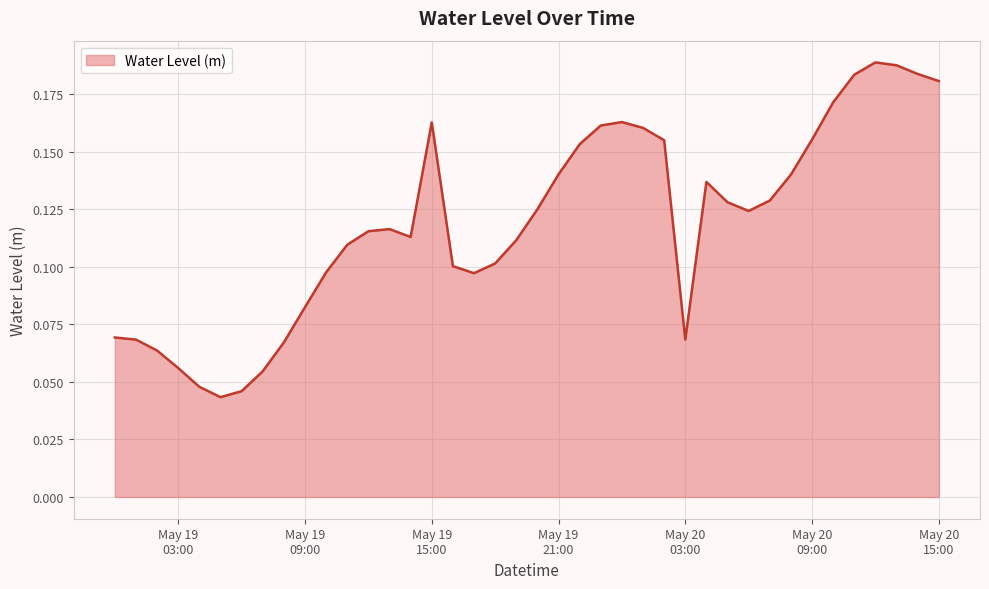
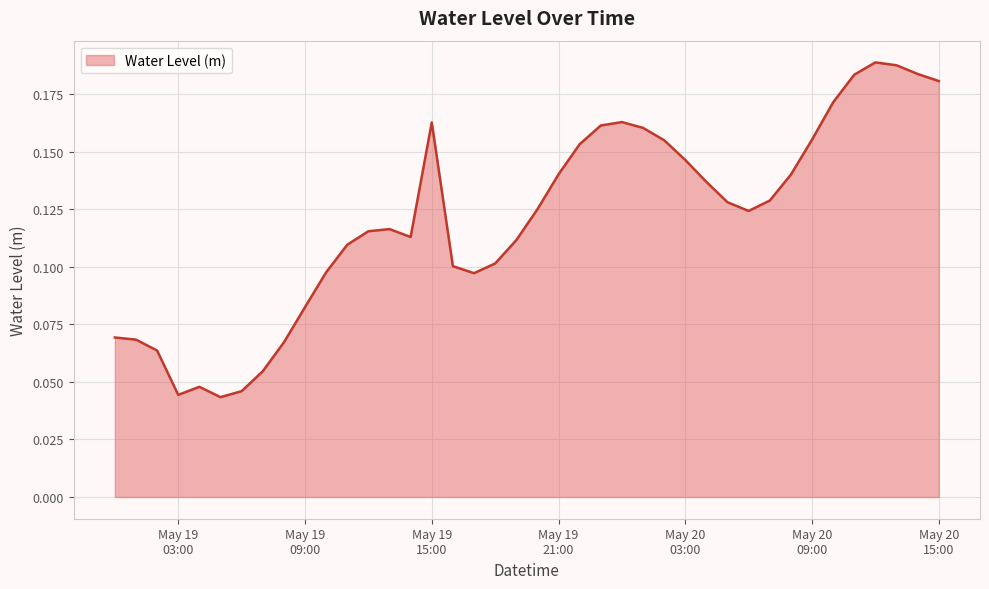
May 19 03:00: 0.056 -> 0.044
May 20 03:00: 0.068 -> 0.146
